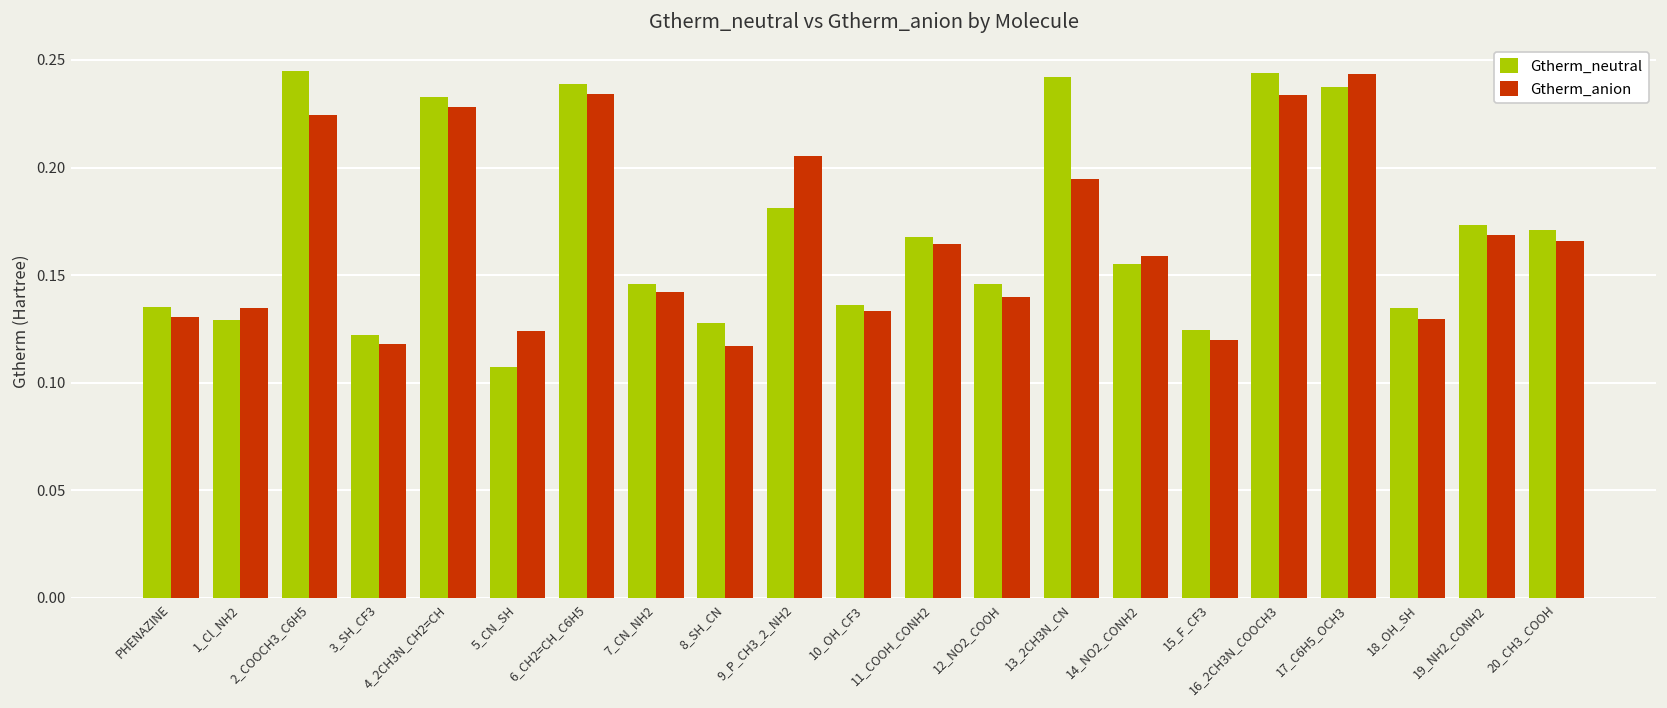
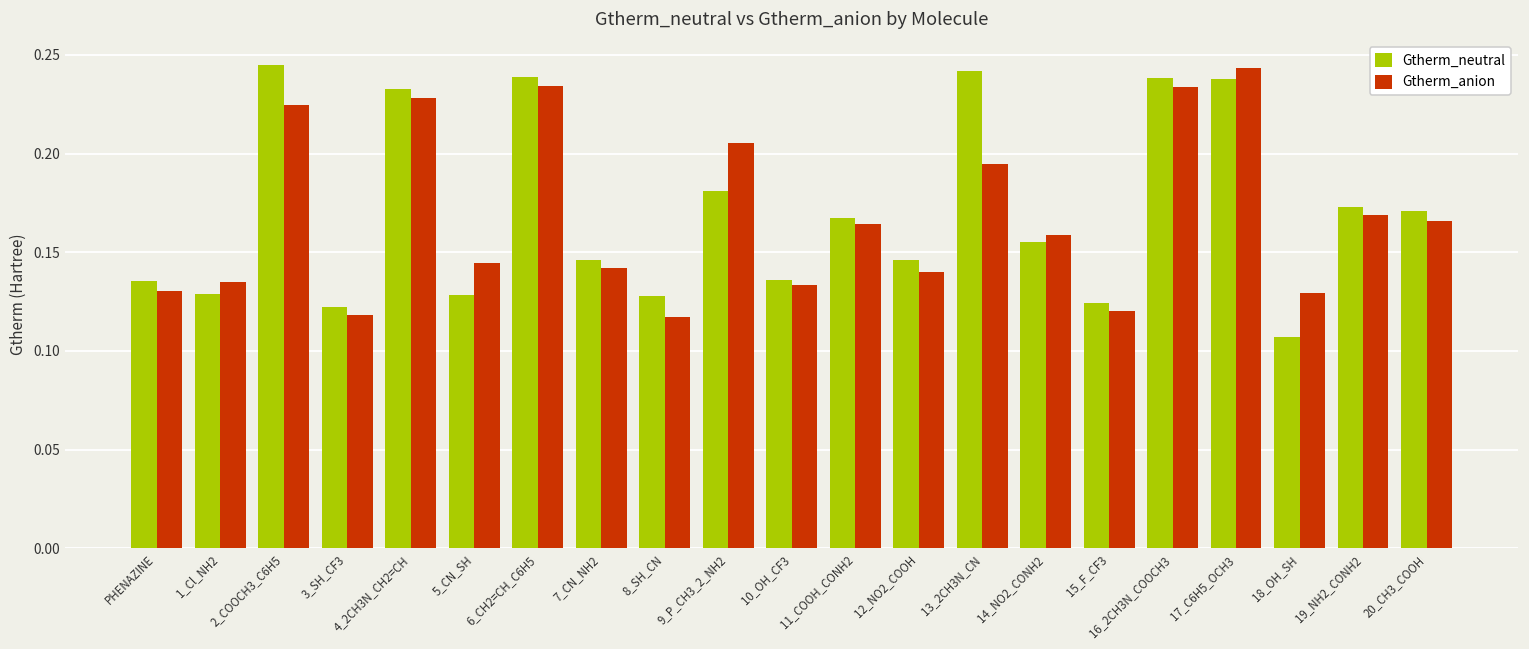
Gtherm_neutral, 5_CN_SH: 0.107 -> 0.128
Gtherm_anion, 5_CN_SH: 0.124 -> 0.145
Gtherm_neutral, 16_2CH3N_COOCH3: 0.244 -> 0.239
Gtherm_neutral, 18_OH_SH: 0.135 -> 0.107
